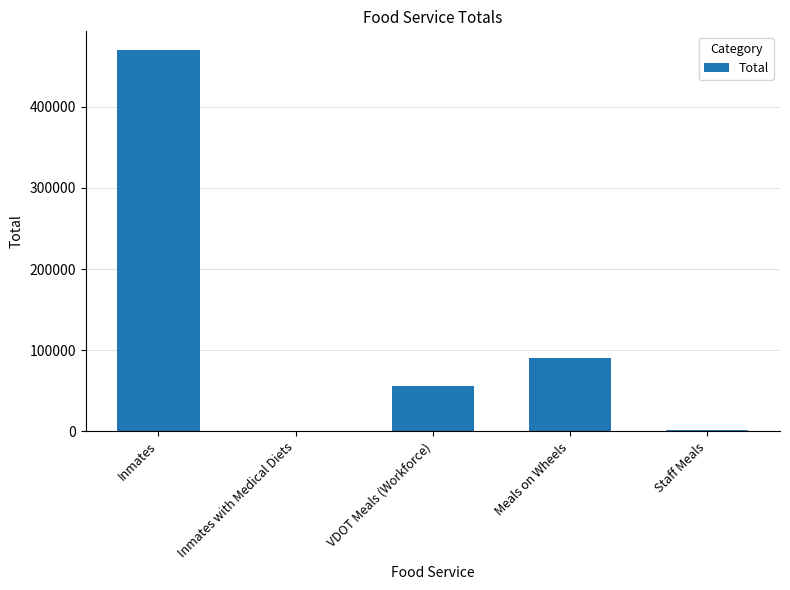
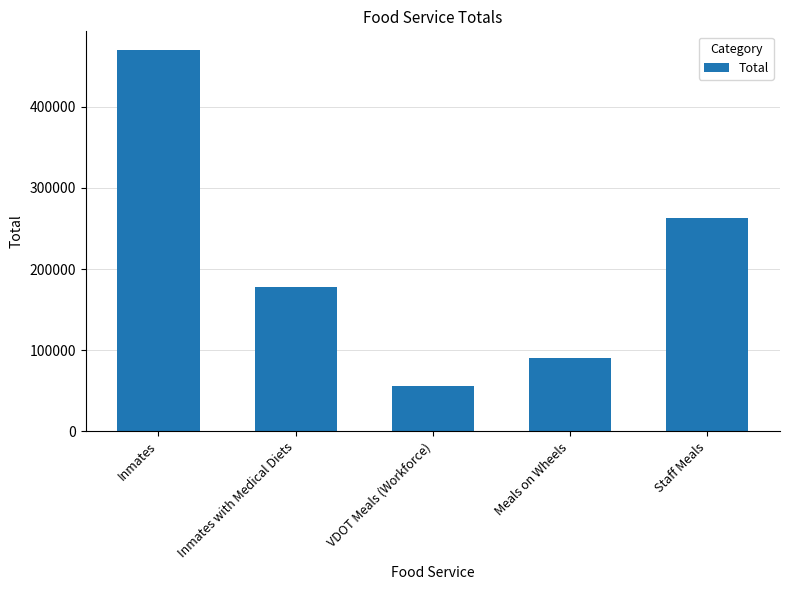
Inmates with Medical Diets: 0 -> 180000
Staff Meals: 0 -> 260000
